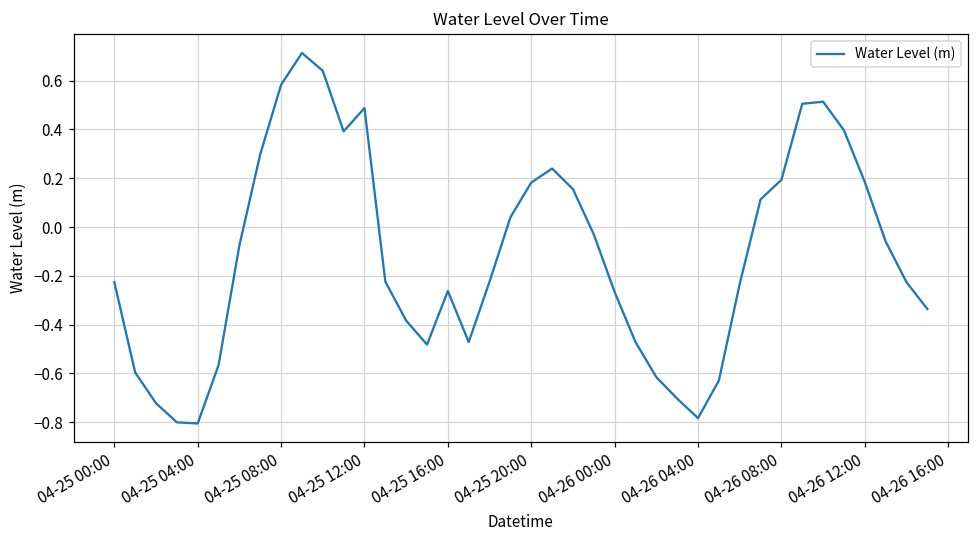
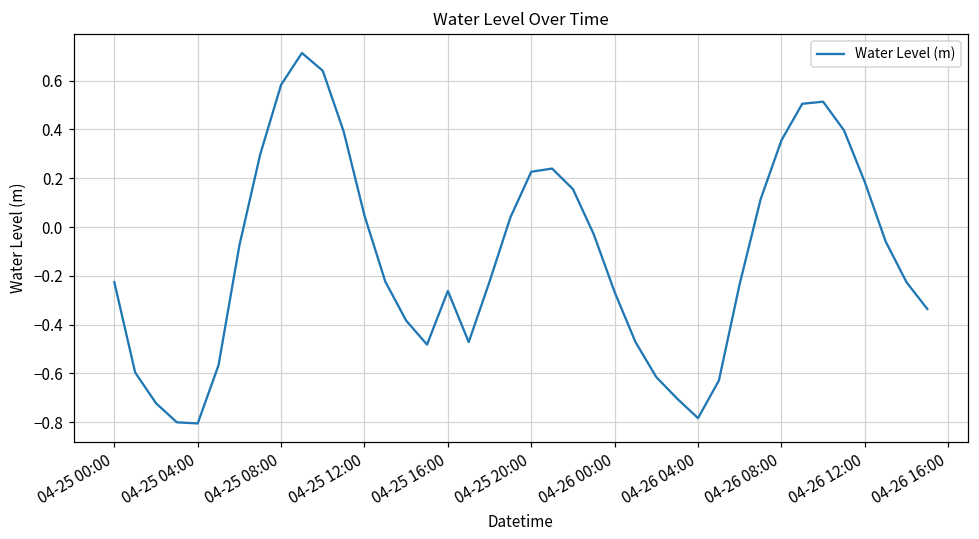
04-25 12:00: 0.49 -> 0.05
04-25 20:00: 0.18 -> 0.23
04-26 08:00: 0.19 -> 0.36
